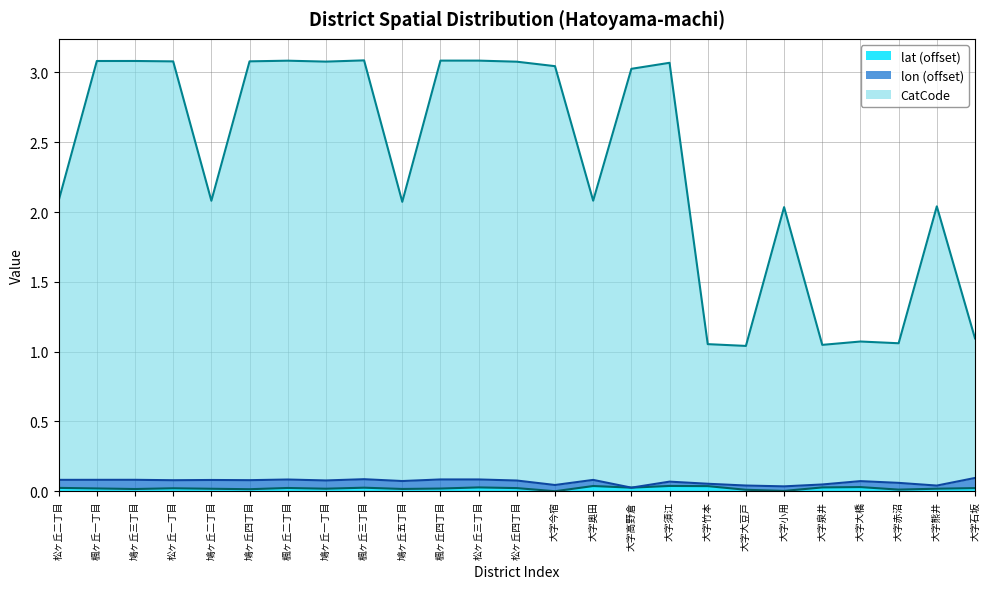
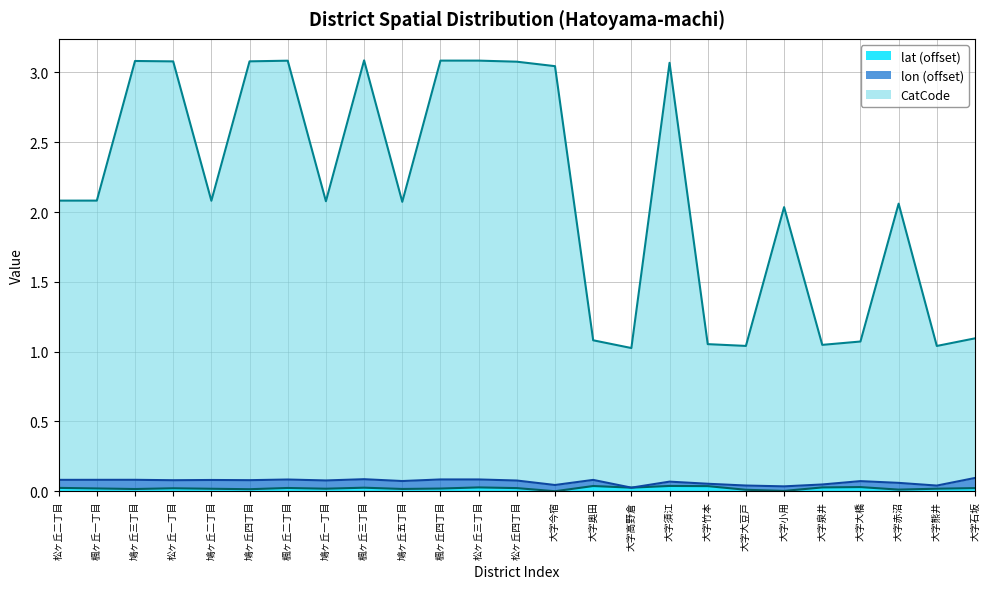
CatCode, 楓ヶ丘一丁目: 3 -> 2
CatCode, 鳩ヶ丘一丁目: 3 -> 2
CatCode, 大字奥田: 2 -> 1
CatCode, 大字高野倉: 3 -> 1
CatCode, 大字赤沼: 1 -> 2
CatCode, 大字熊井: 2 -> 1
